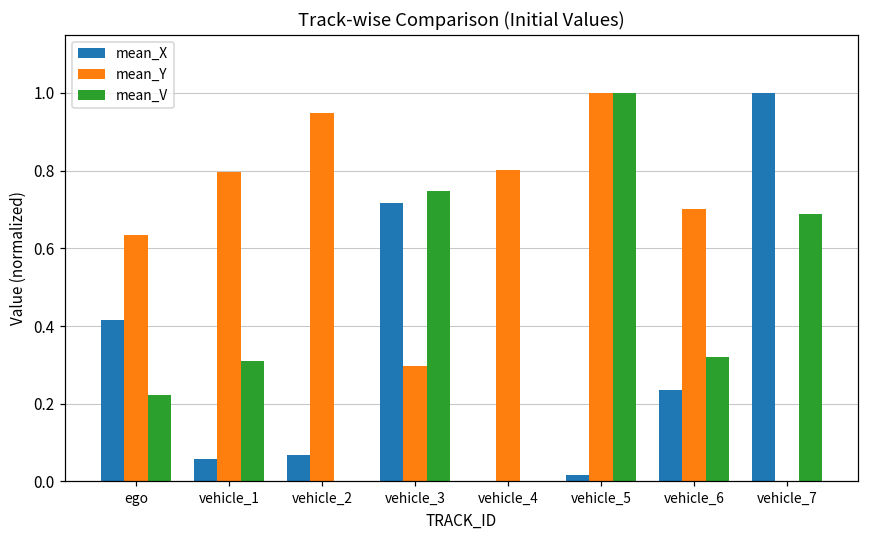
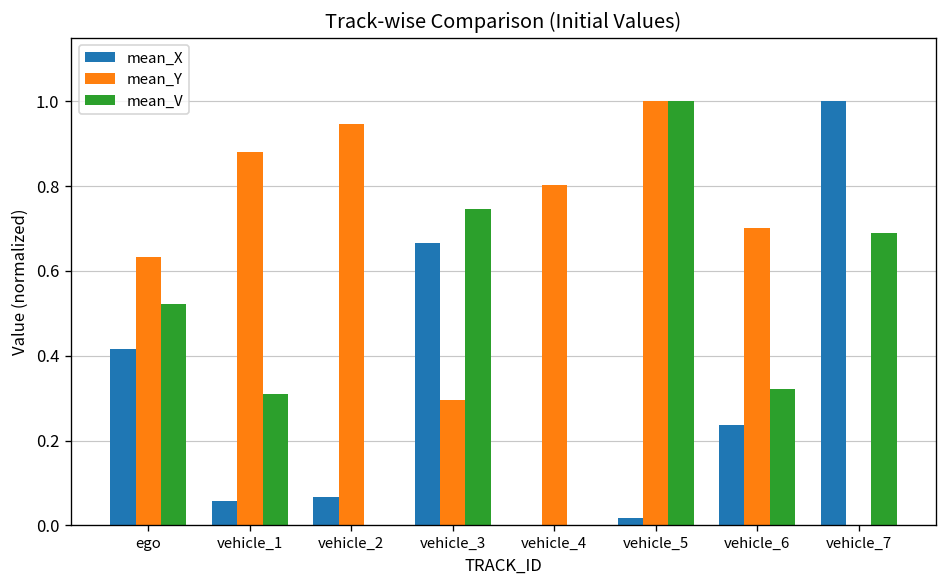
mean_V, ego: 0.22 -> 0.52
mean_Y, vehicle_1: 0.80 -> 0.88
mean_X, vehicle_3: 0.72 -> 0.67
